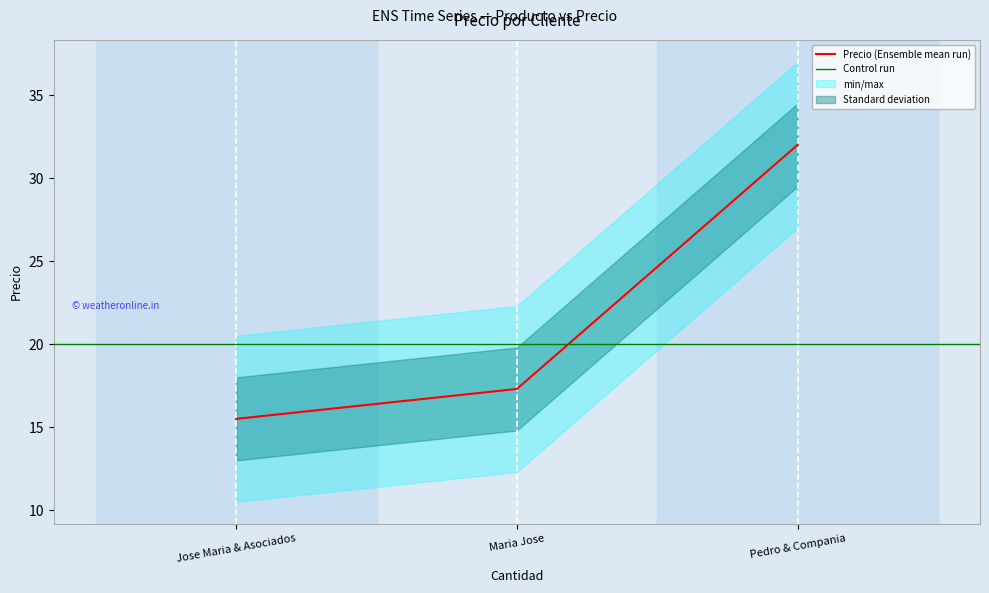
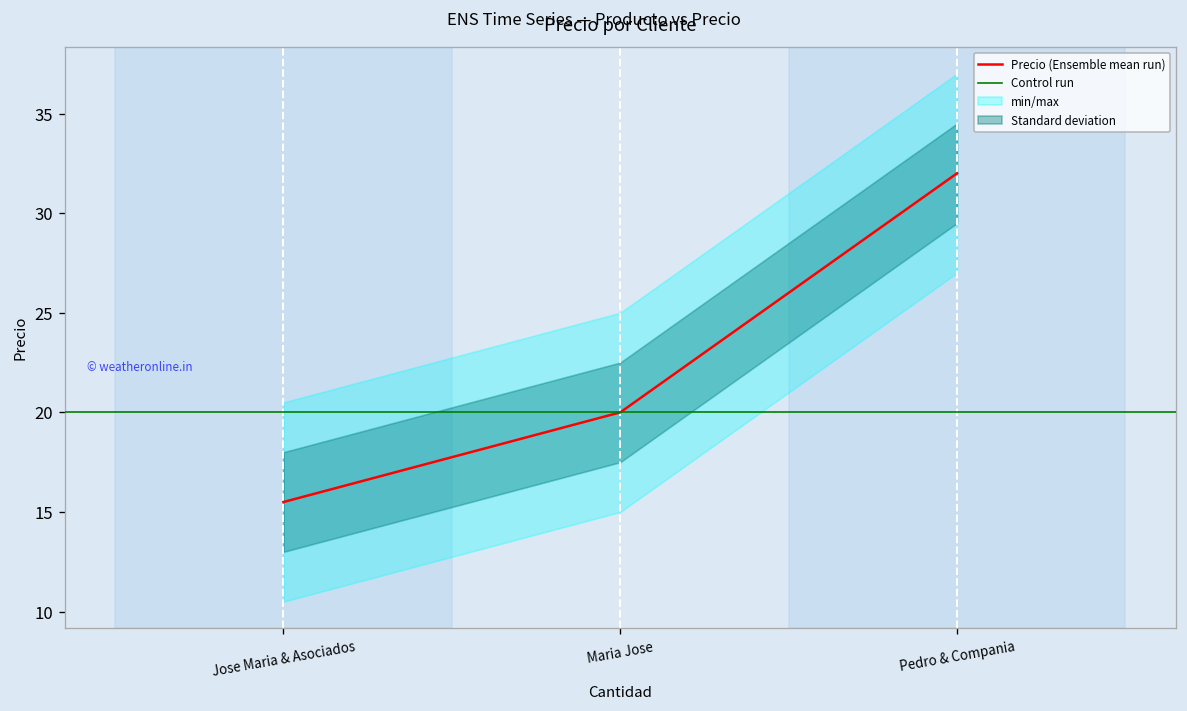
Precio (Ensemble mean run), Maria Jose: 17.3 -> 20.0
